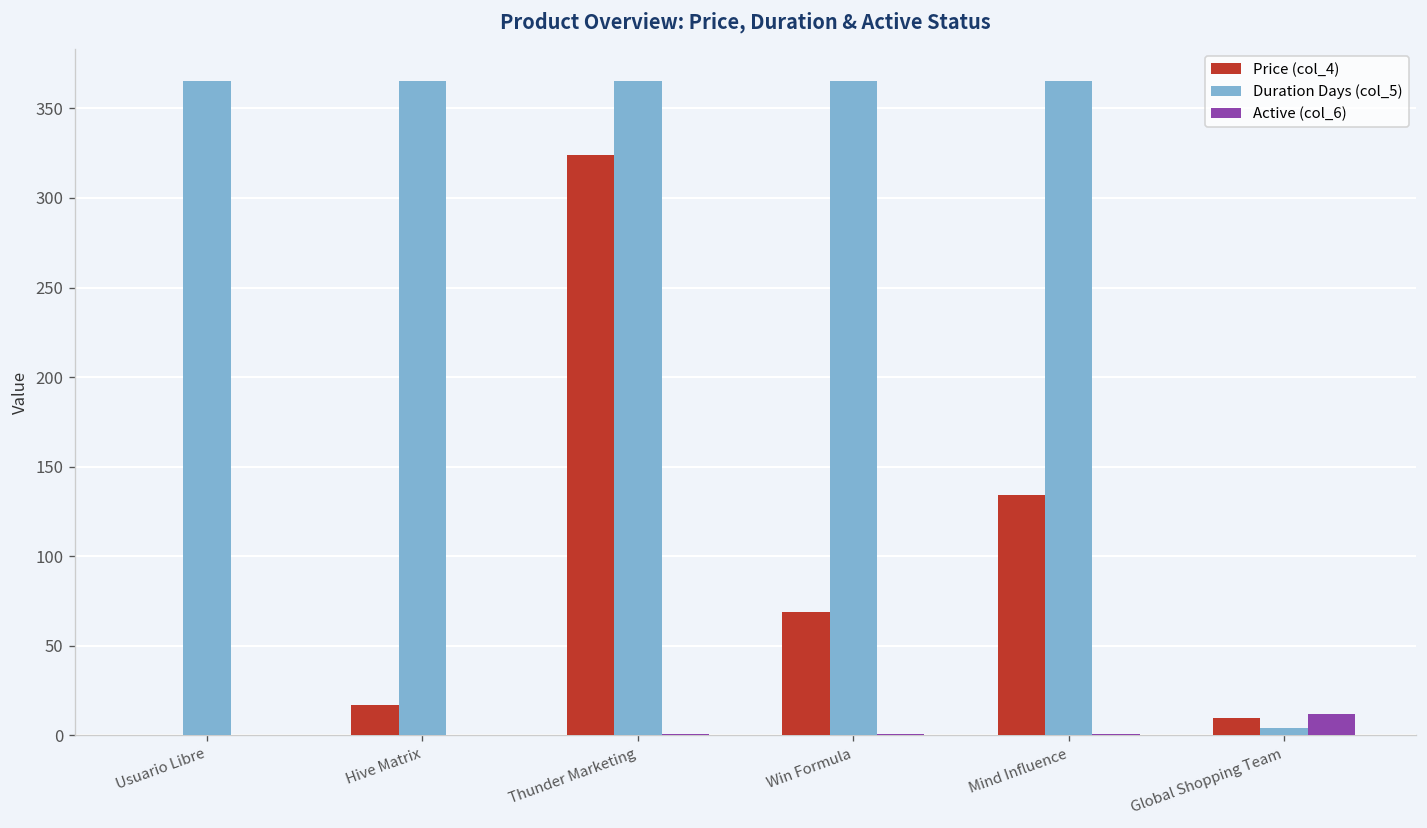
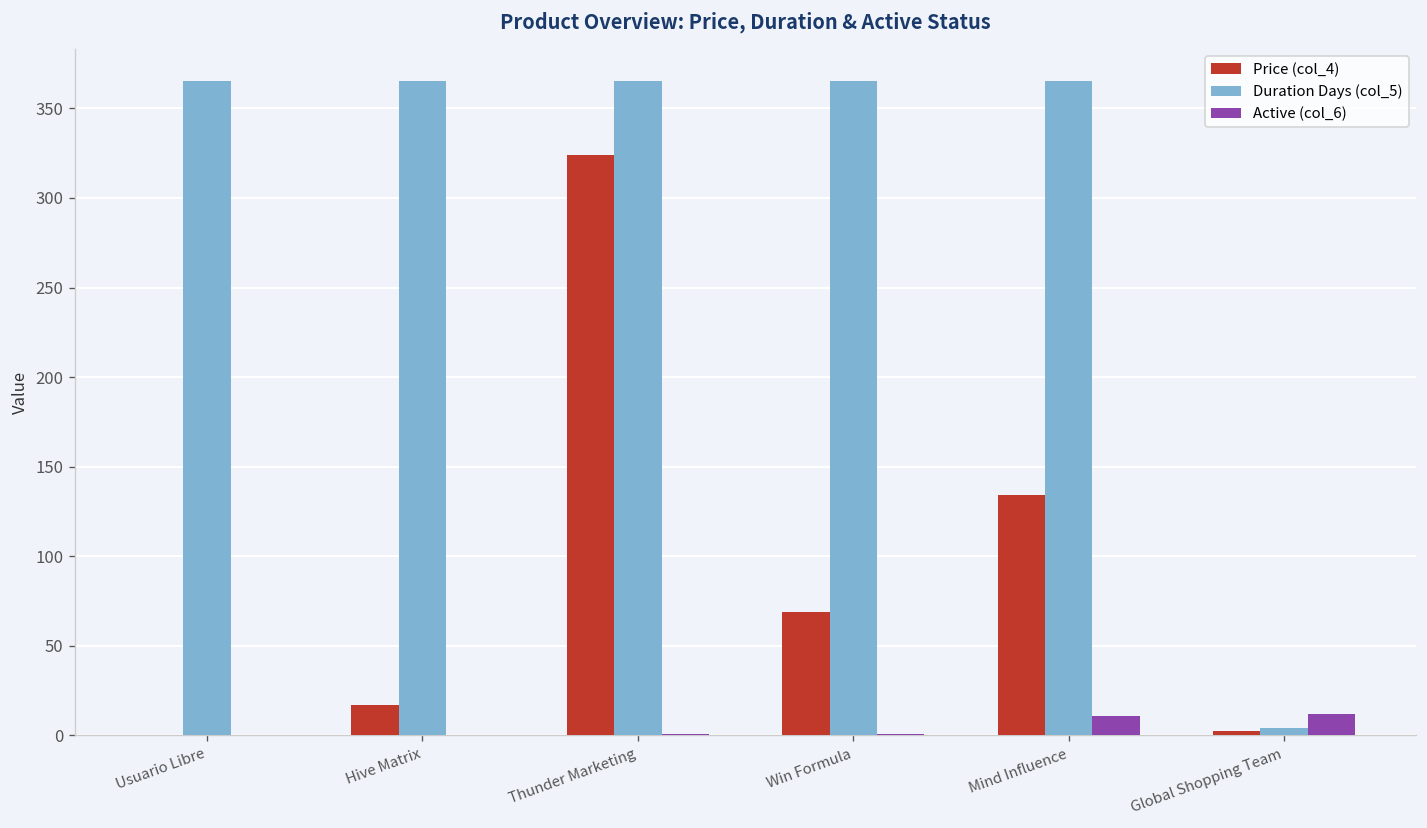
Active (col_6), Mind Influence: 1 -> 11
Price (col_4), Global Shopping Team: 10 -> 3
